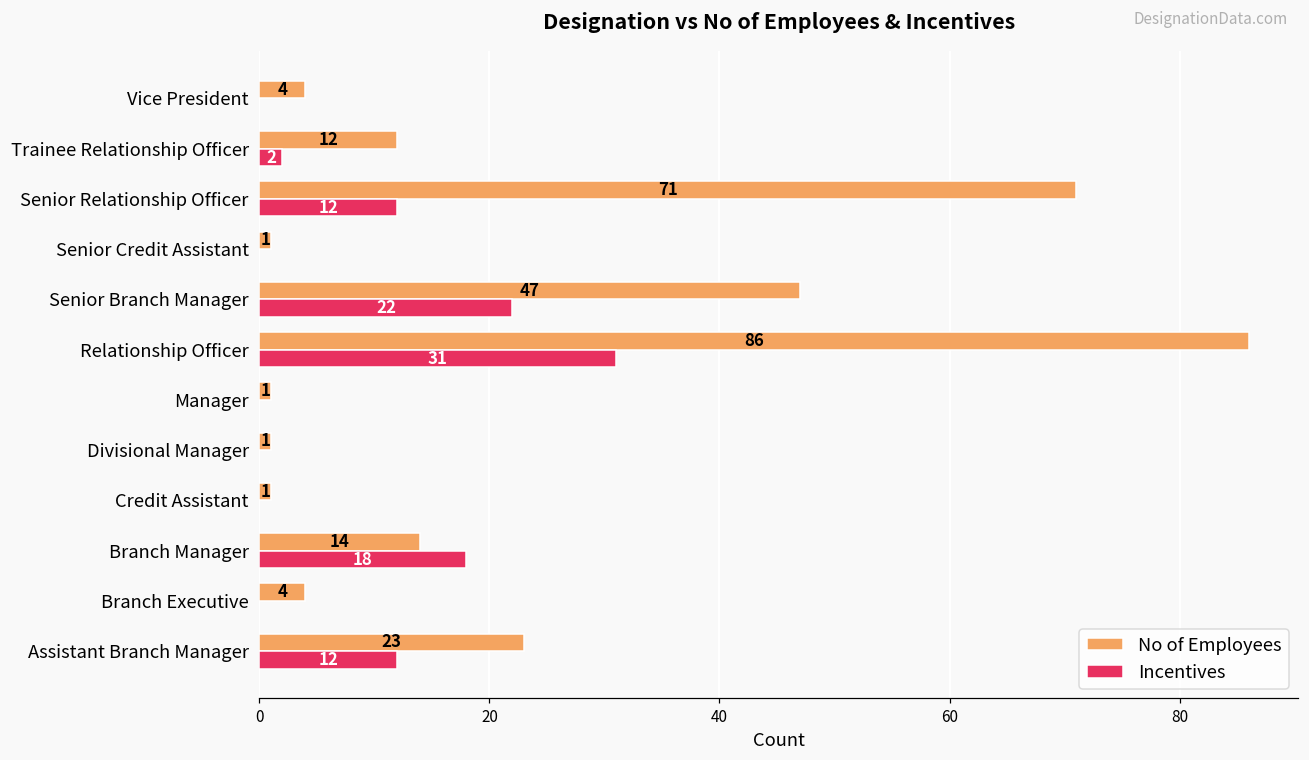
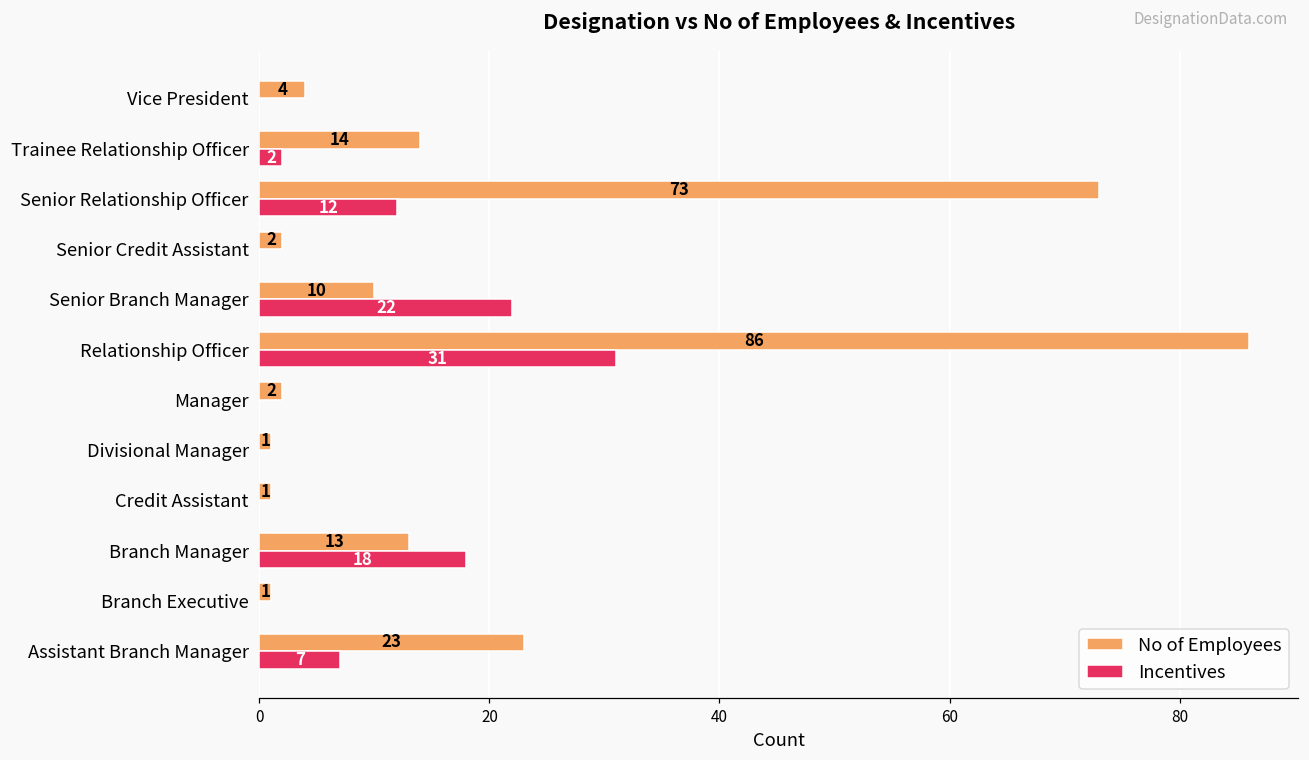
No of Employees, Trainee Relationship Officer: 12 -> 14
No of Employees, Senior Relationship Officer: 71 -> 73
No of Employees, Senior Credit Assistant: 1 -> 2
No of Employees, Senior Branch Manager: 47 -> 10
No of Employees, Manager: 1 -> 2
No of Employees, Branch Manager: 14 -> 13
No of Employees, Branch Executive: 4 -> 1
Incentives, Assistant Branch Manager: 12 -> 7
